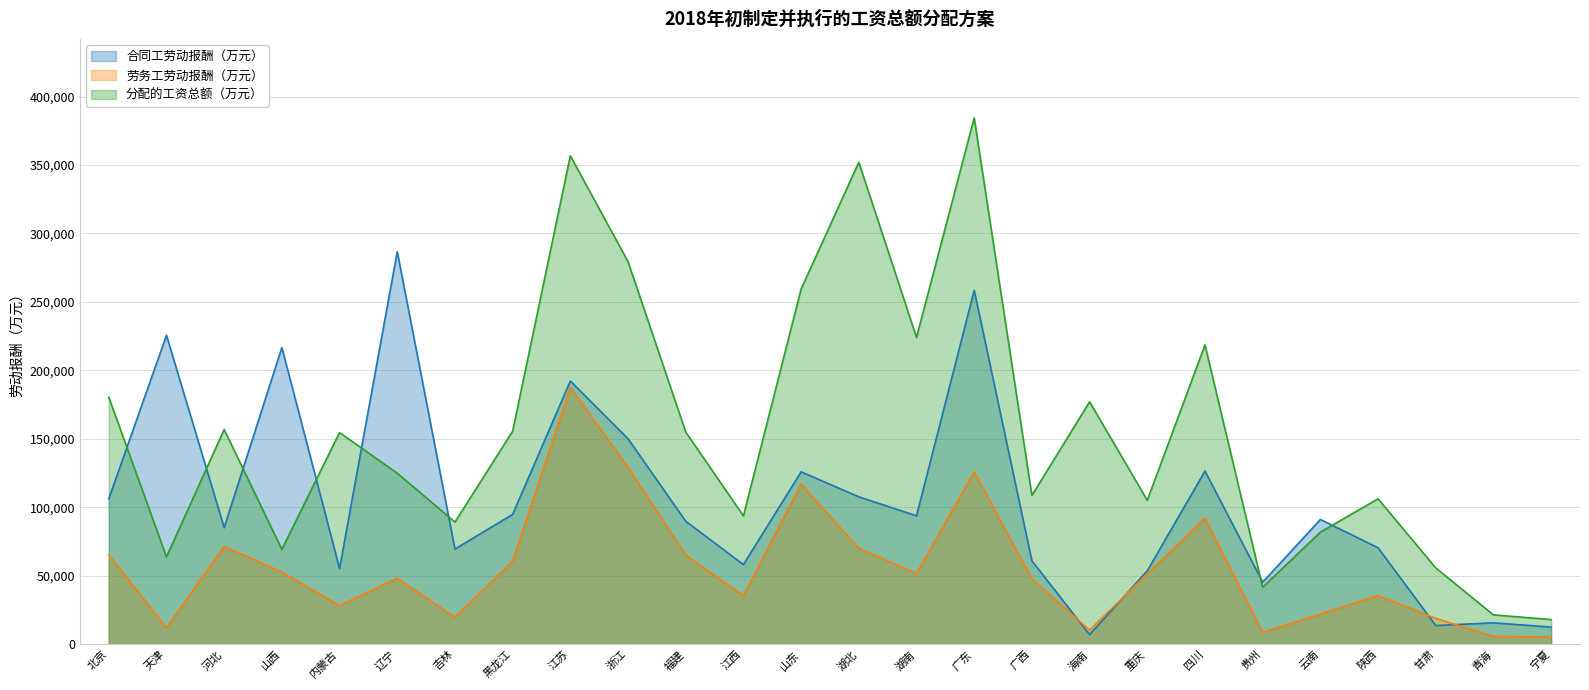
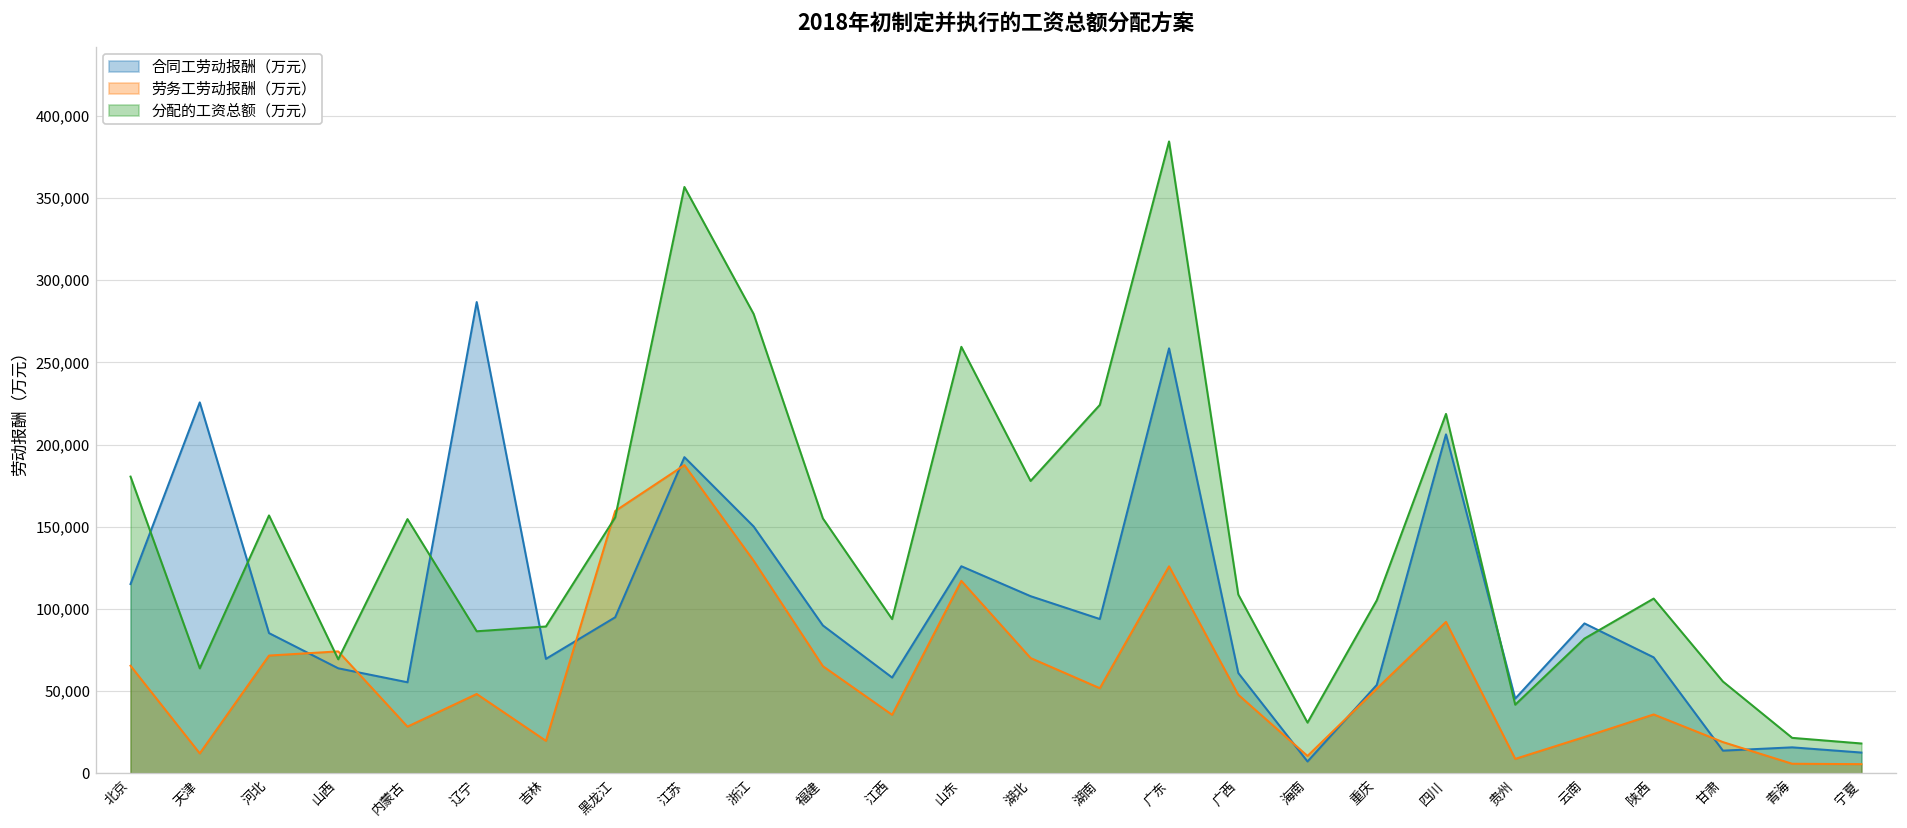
合同工劳动报酬（万元）, 北京: 106,000 -> 115,000
合同工劳动报酬（万元）, 山西: 217,000 -> 64,000
劳务工劳动报酬（万元）, 山西: 53,000 -> 74,000
分配的工资总额（万元）, 辽宁: 125,000 -> 86,000
劳务工劳动报酬（万元）, 黑龙江: 61,000 -> 160,000
分配的工资总额（万元）, 湖北: 352,000 -> 178,000
分配的工资总额（万元）, 海南: 177,000 -> 31,000
合同工劳动报酬（万元）, 四川: 127,000 -> 206,000
